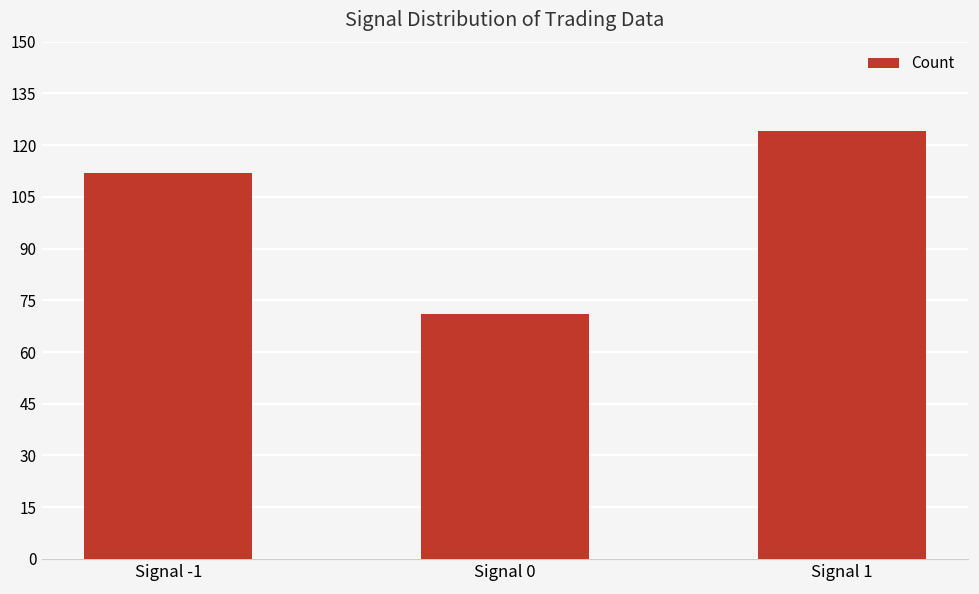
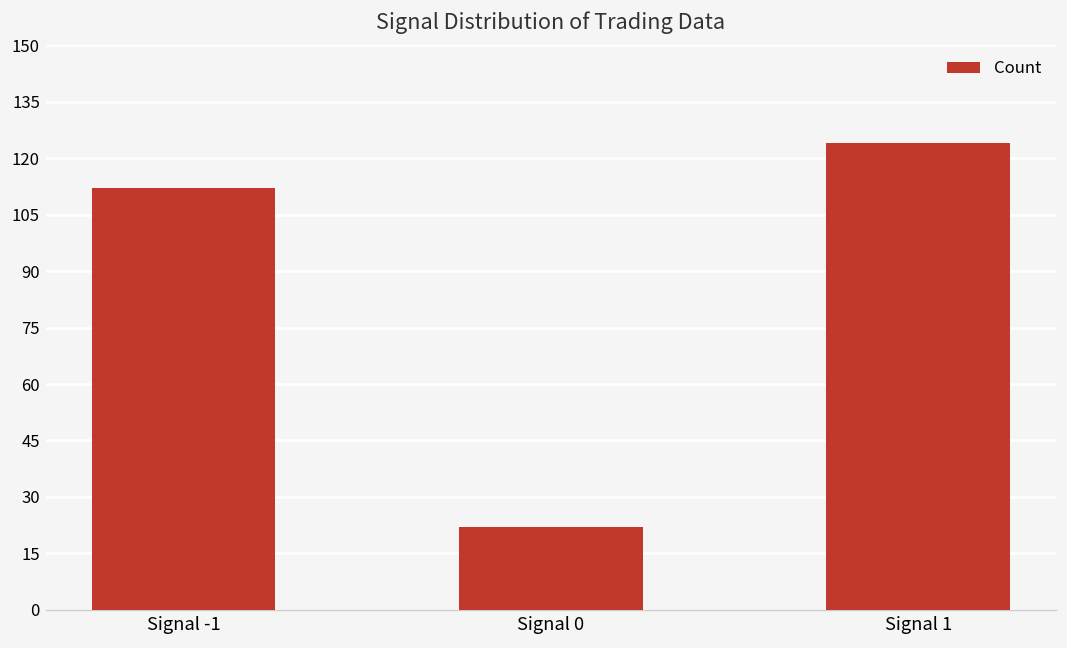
Signal 0: 71 -> 22
